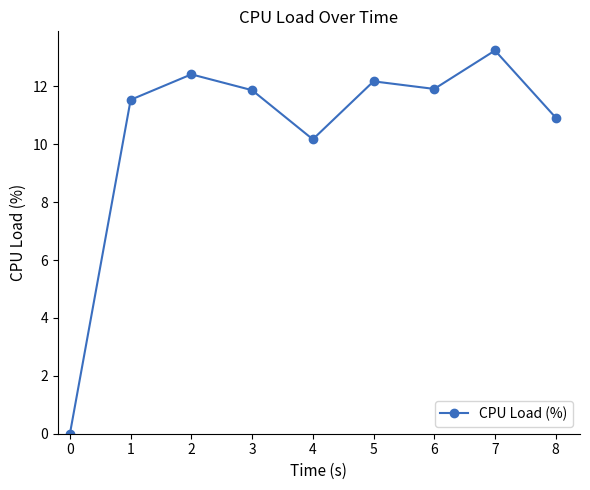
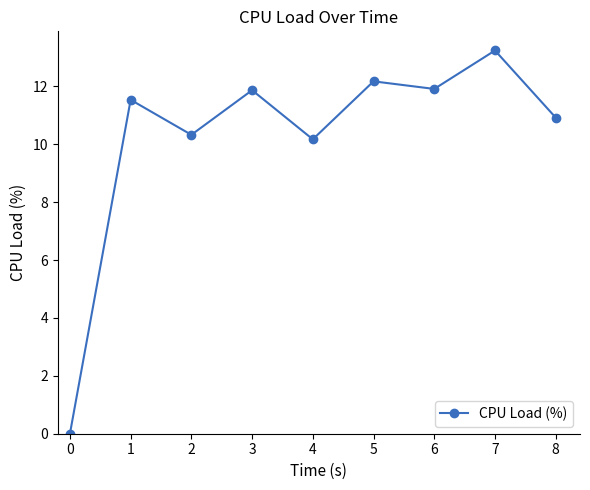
2: 12.4 -> 10.3
